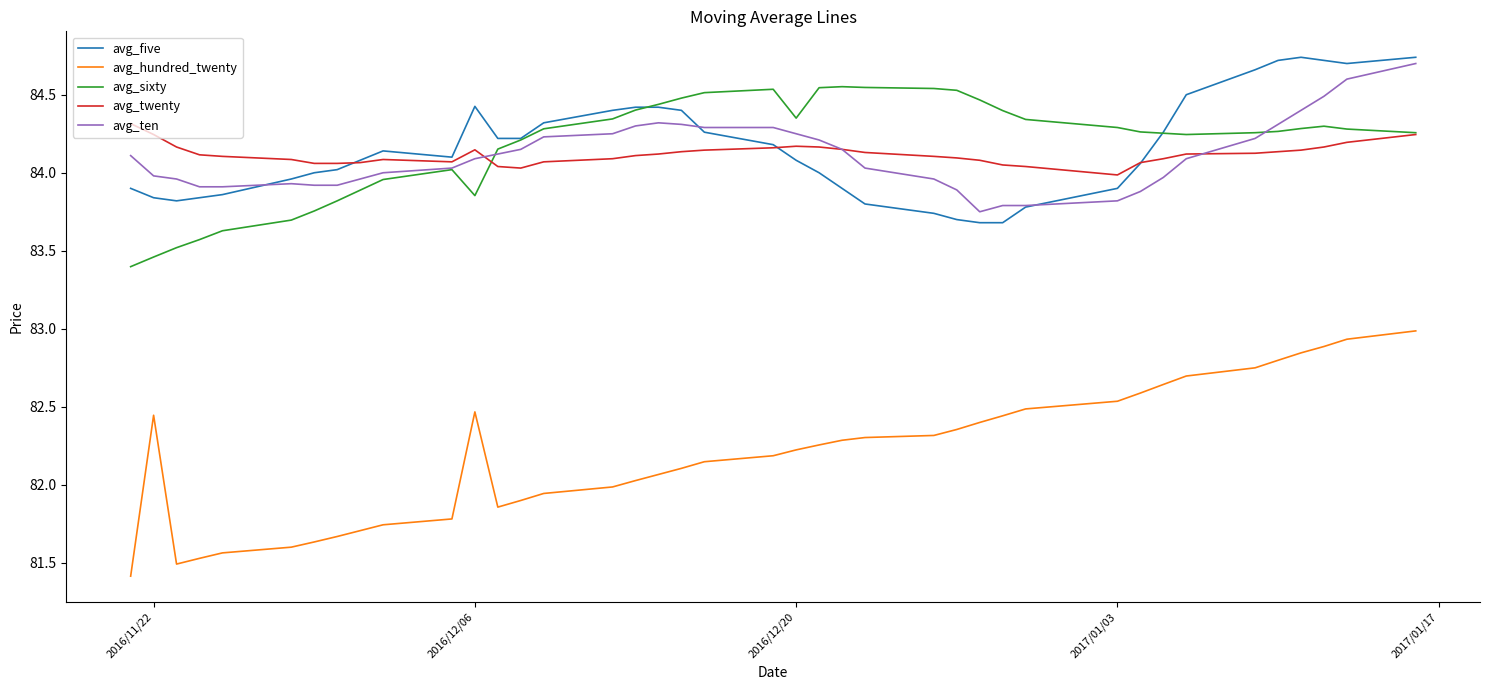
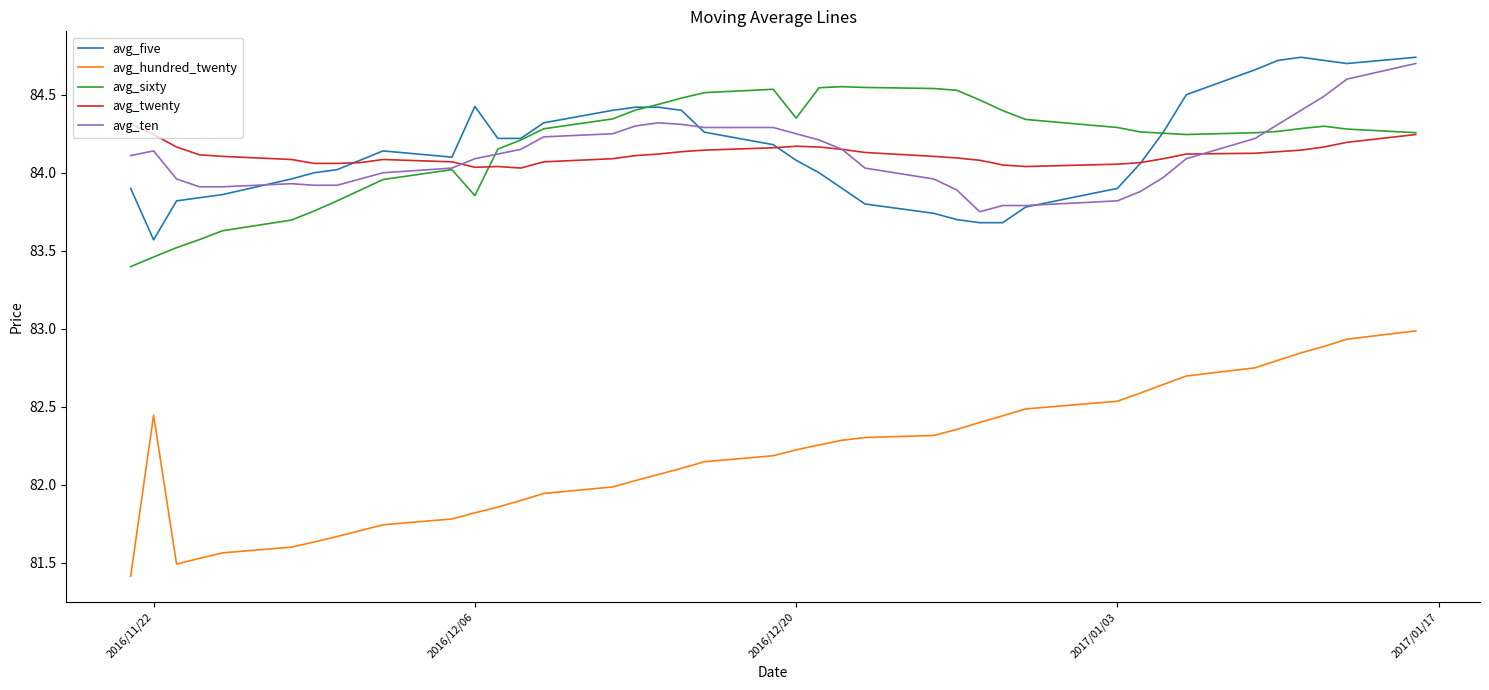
avg_five, 2016/11/22: 83.84 -> 83.57
avg_ten, 2016/11/22: 83.98 -> 84.14
avg_hundred_twenty, 2016/12/06: 82.47 -> 81.82
avg_twenty, 2016/12/06: 84.15 -> 84.04
avg_twenty, 2017/01/03: 83.99 -> 84.06
